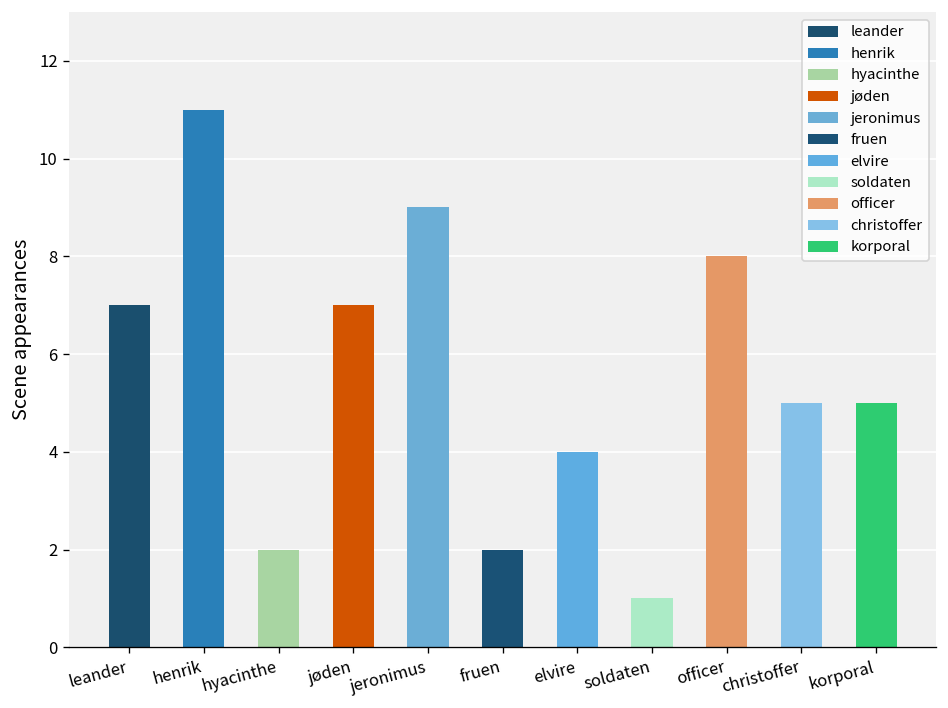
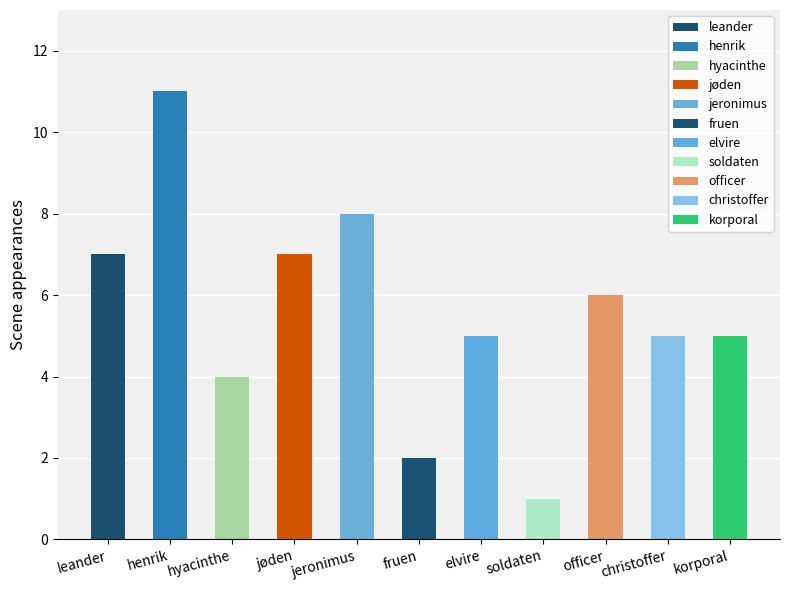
hyacinthe: 2 -> 4
jeronimus: 9 -> 8
elvire: 4 -> 5
officer: 8 -> 6
